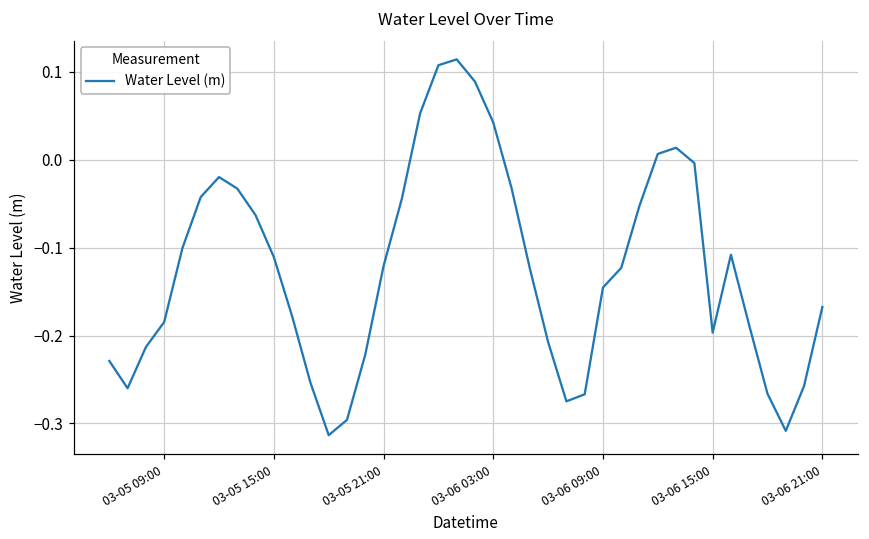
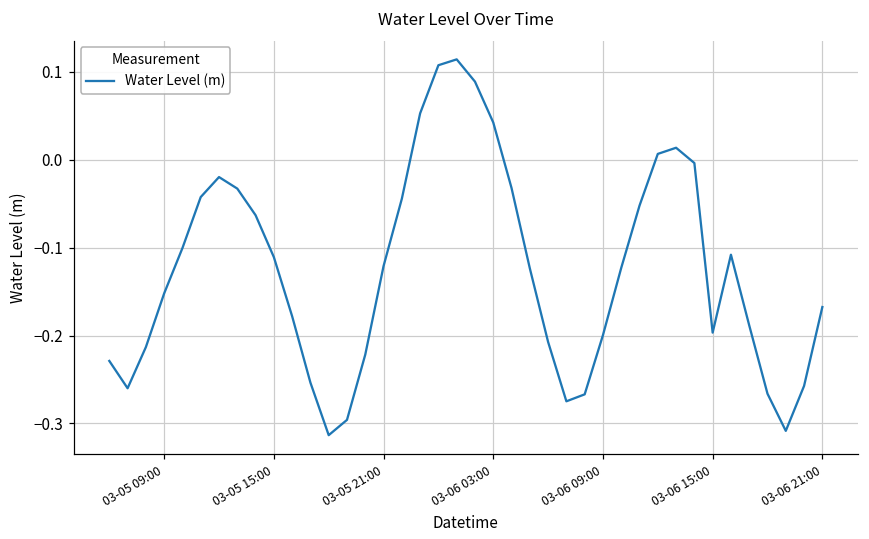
03-05 09:00: -0.18 -> -0.15
03-06 09:00: -0.15 -> -0.20
